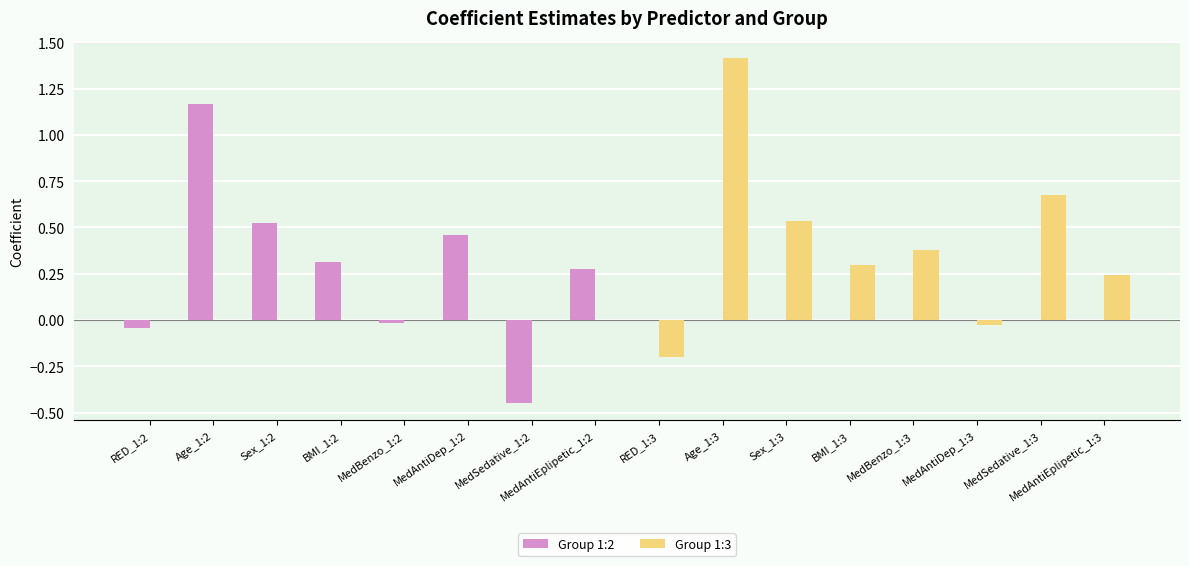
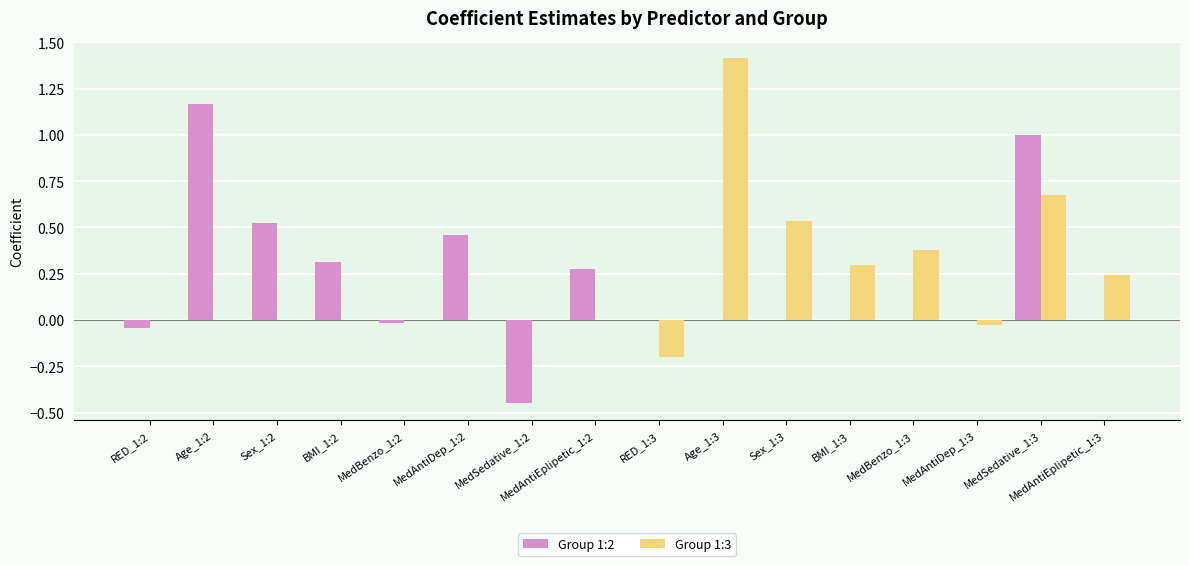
Group 1:2, MedSedative_1:3: 0 -> 1
